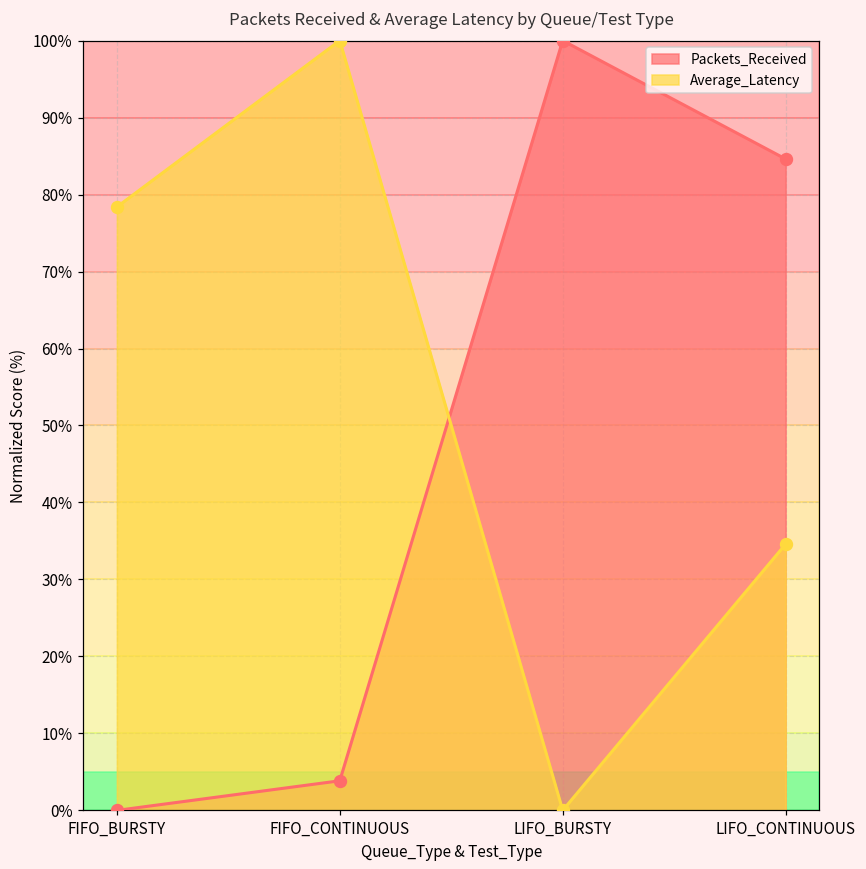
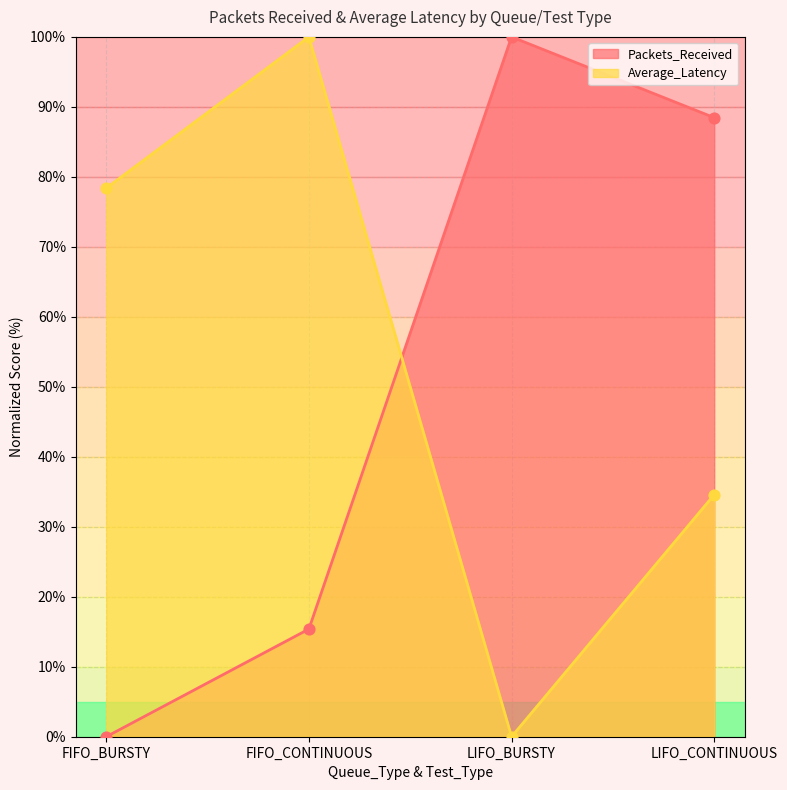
Packets_Received, FIFO_CONTINUOUS: 4% -> 15%
Packets_Received, LIFO_CONTINUOUS: 85% -> 88%
